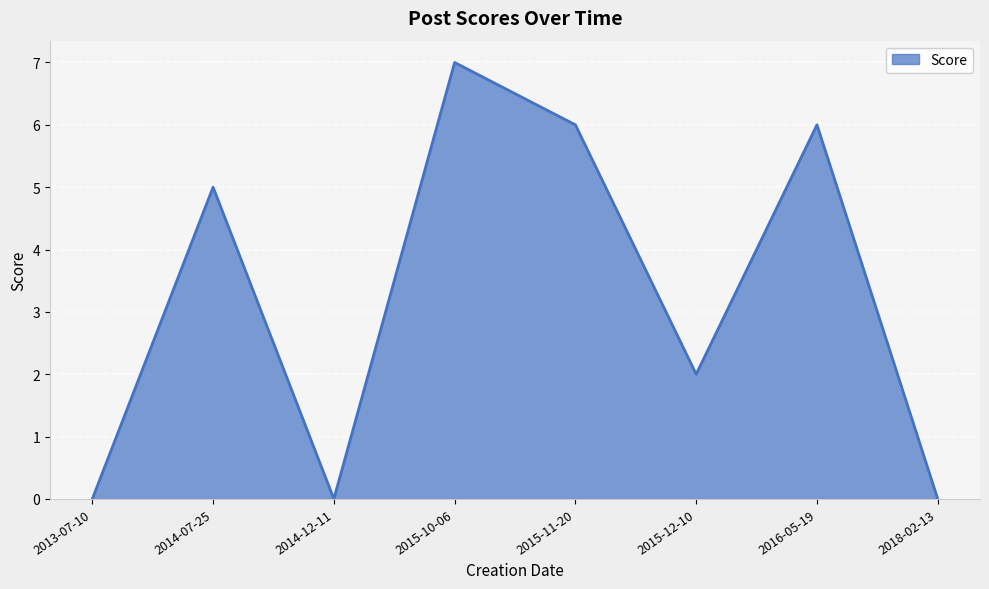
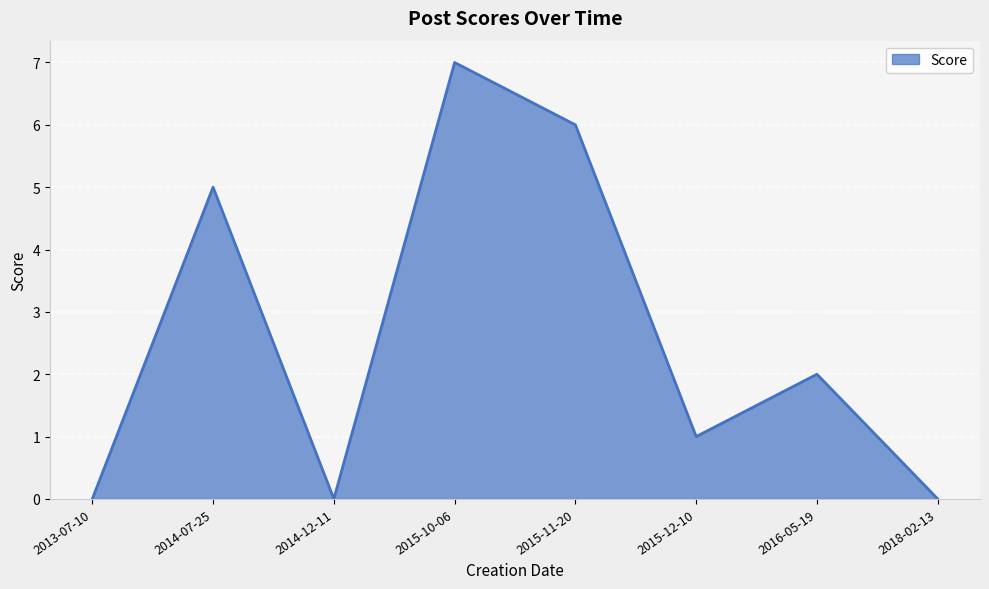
2015-12-10: 2 -> 1
2016-05-19: 6 -> 2
